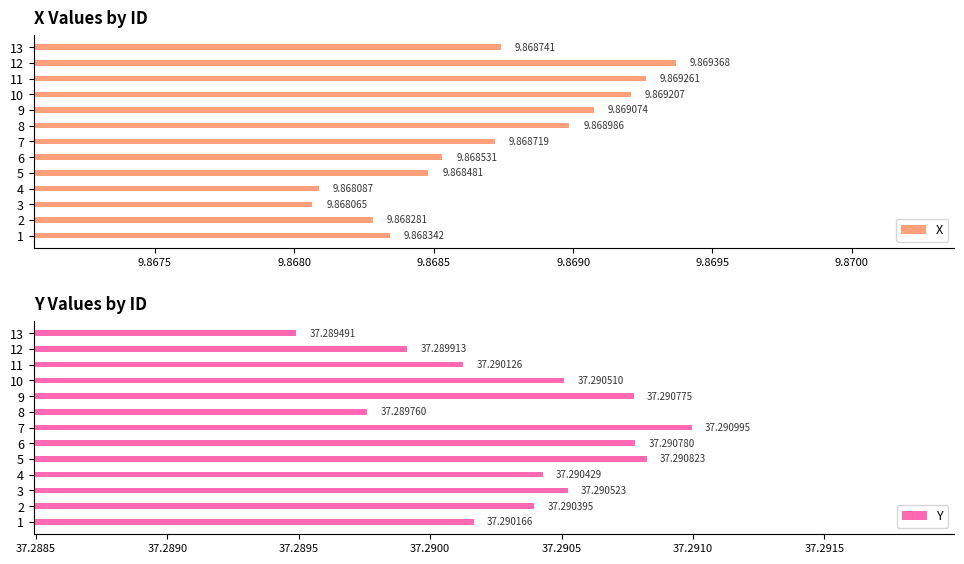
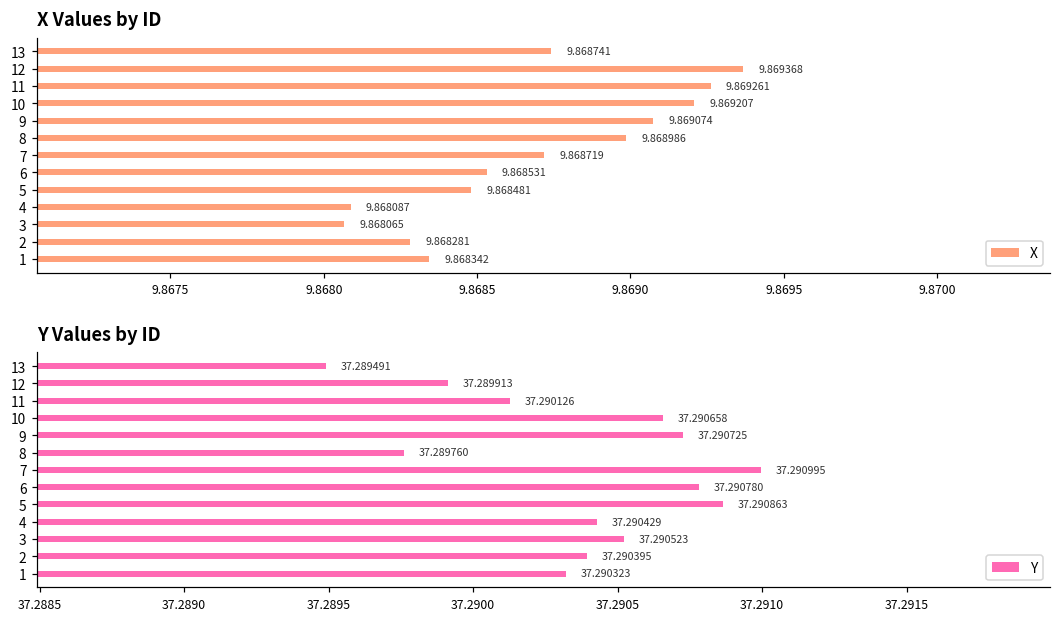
Y Values by ID, 10: 37.290510 -> 37.290658
Y Values by ID, 9: 37.290775 -> 37.290725
Y Values by ID, 5: 37.290823 -> 37.290863
Y Values by ID, 1: 37.290166 -> 37.290323
